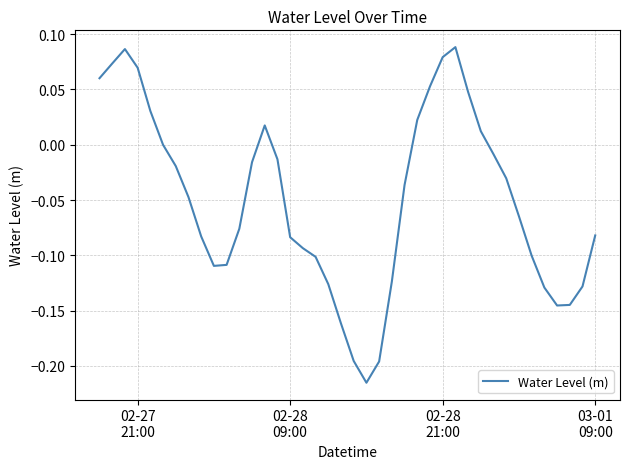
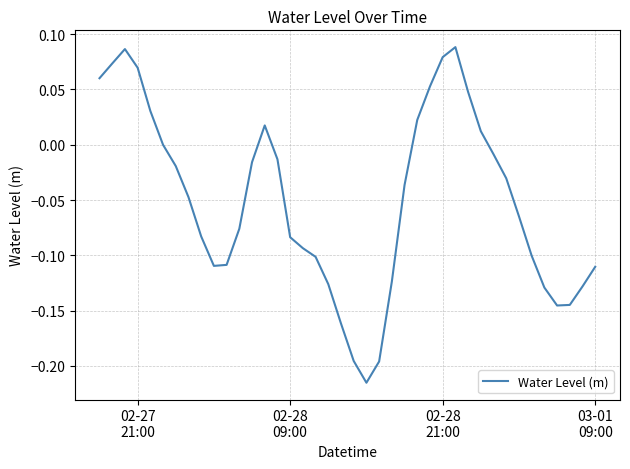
03-01 09:00: -0.082 -> -0.110
